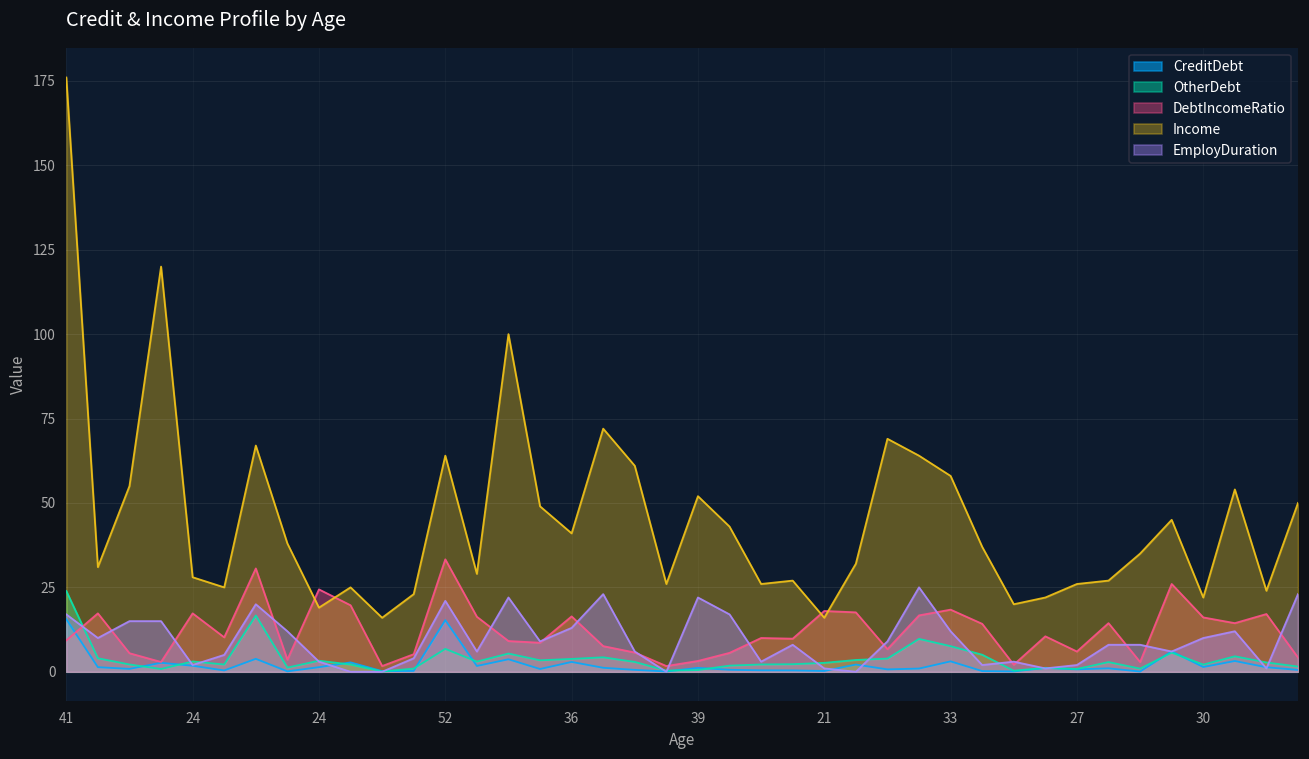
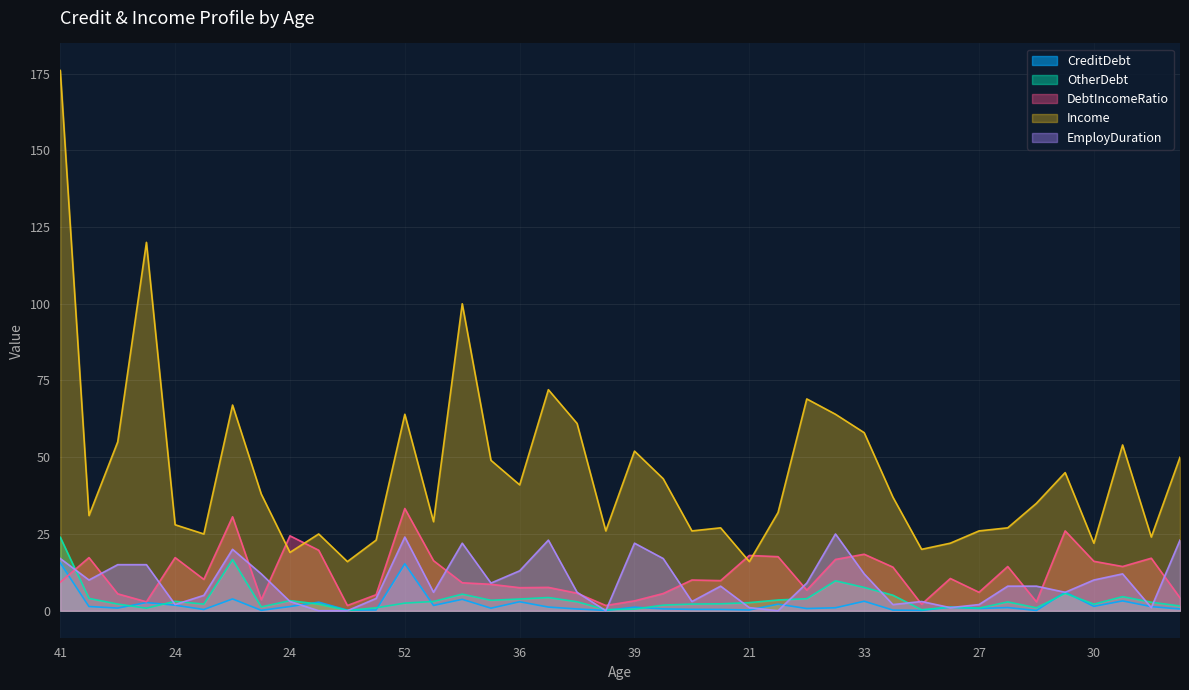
OtherDebt, 52: 7 -> 2
EmployDuration, 52: 21 -> 24
DebtIncomeRatio, 36: 16 -> 8
